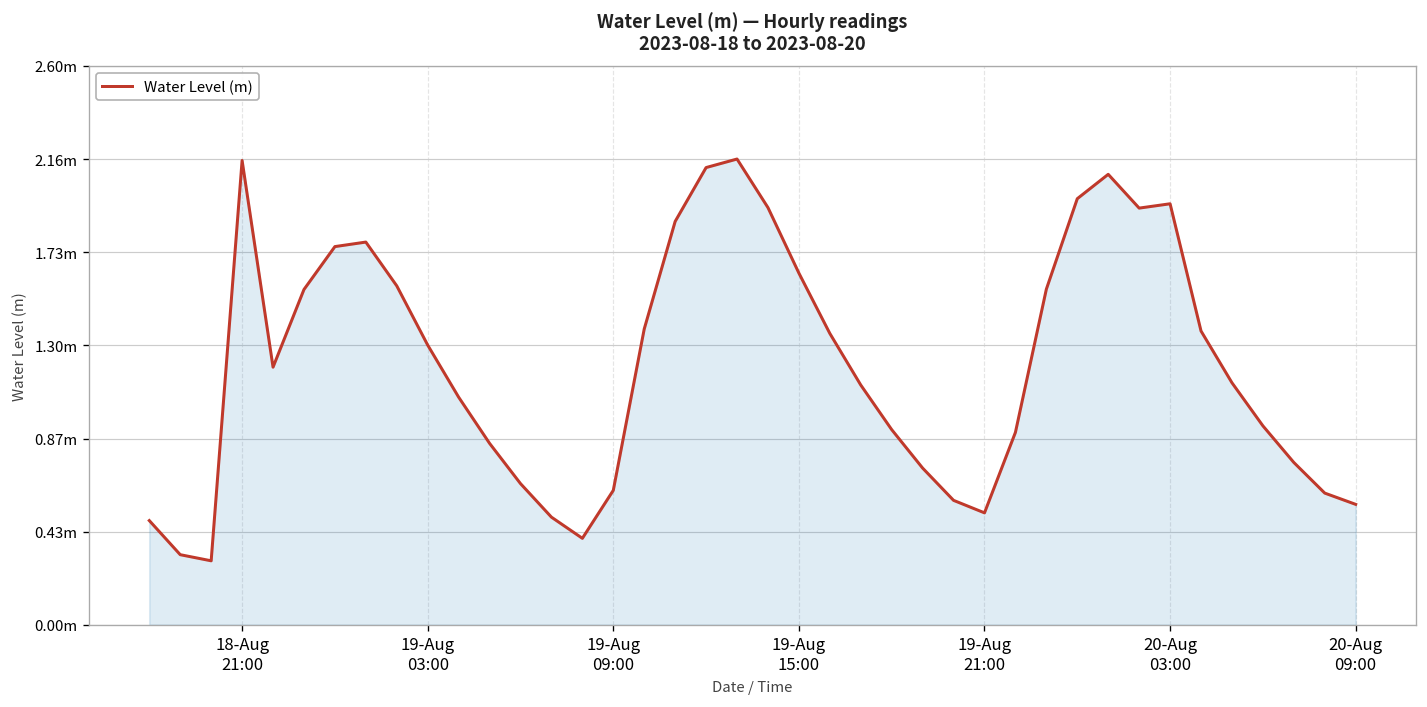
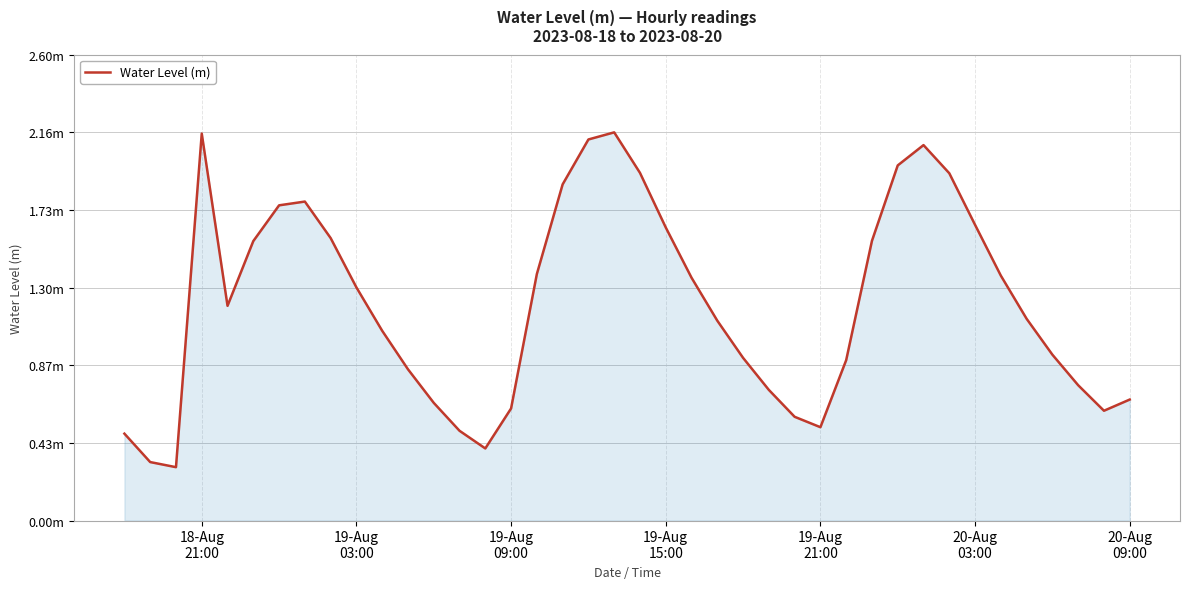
20-Aug 03:00: 1.96m -> 1.65m
20-Aug 09:00: 0.56m -> 0.67m
